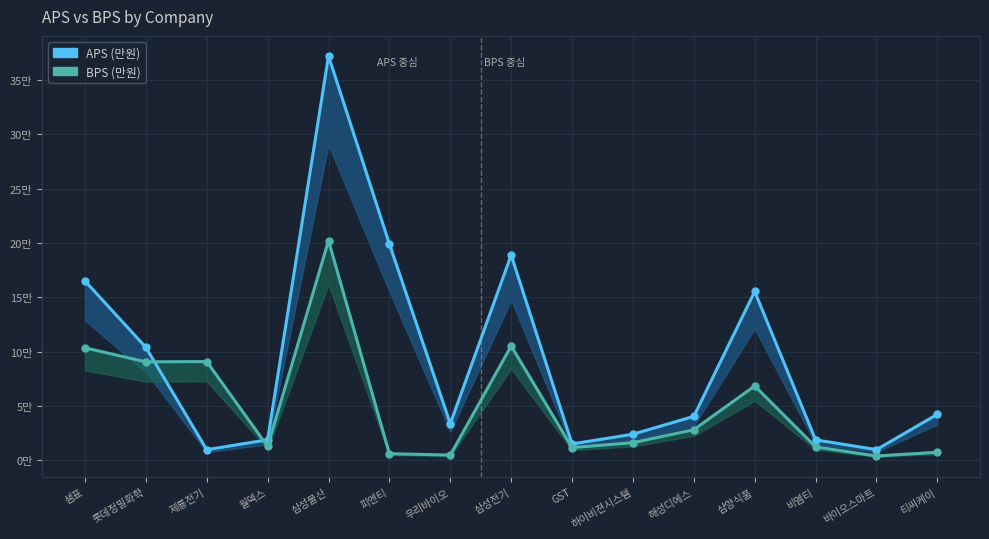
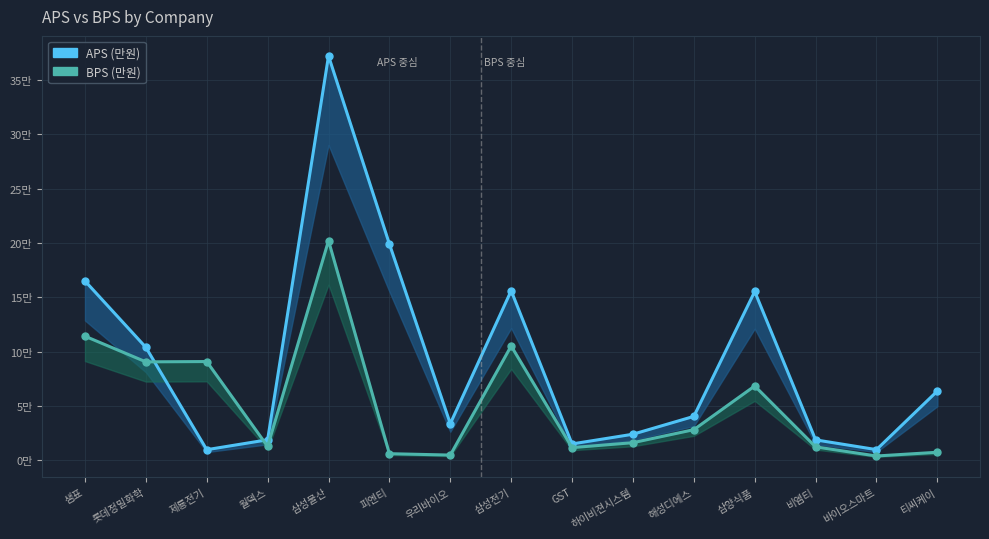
BPS (만원), 샘표: 10.4만 -> 11.4만
APS (만원), 삼성전기: 18.9만 -> 15.6만
APS (만원), 티씨케이: 4.2만 -> 6.4만
